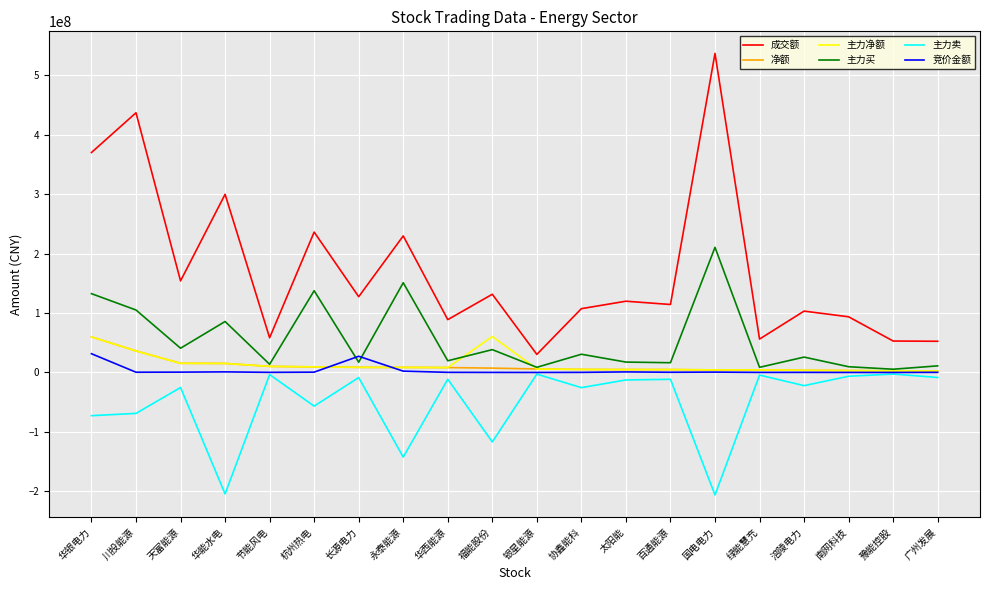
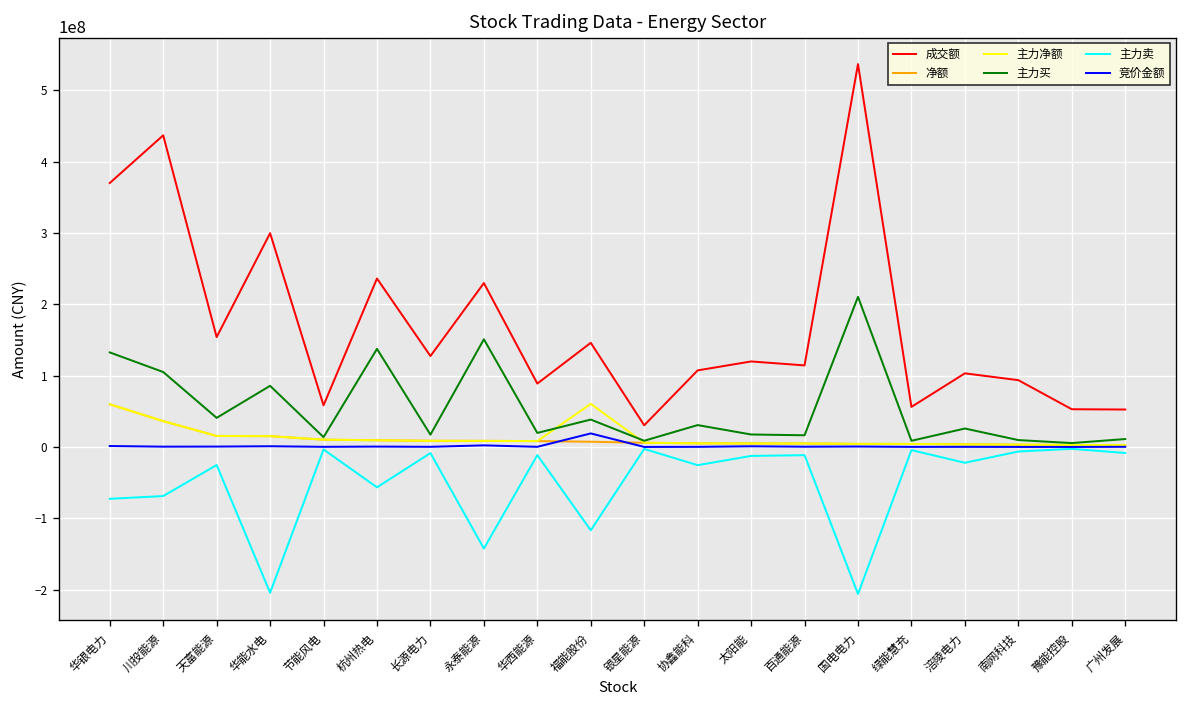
竞价金额, 华银电力: 30000000 -> 0
竞价金额, 长源电力: 30000000 -> 0
成交额, 福能股份: 130000000 -> 150000000
竞价金额, 福能股份: 0 -> 20000000
